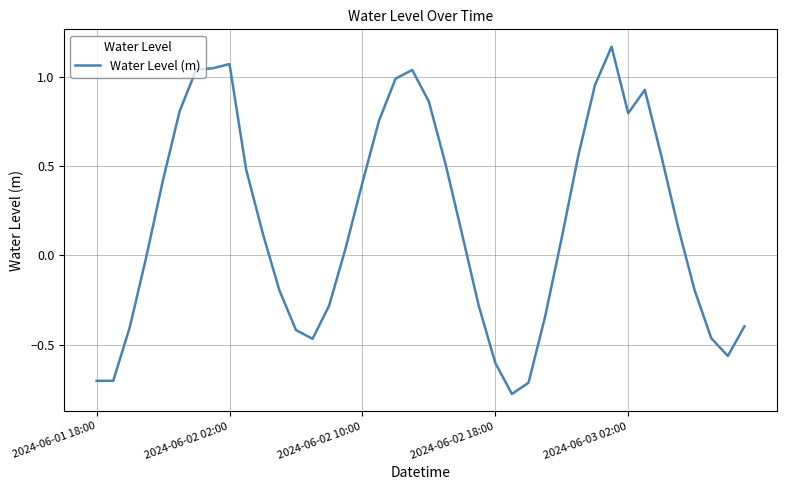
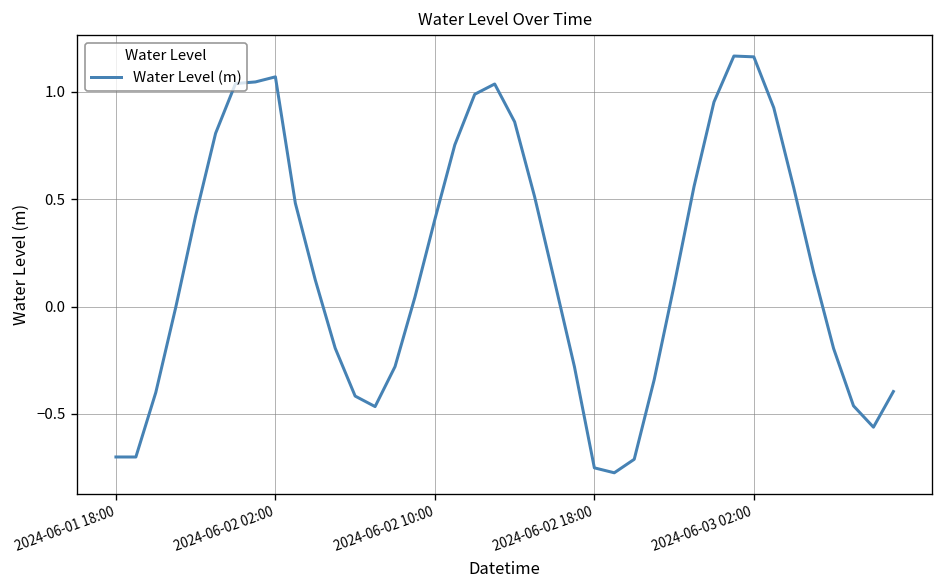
2024-06-02 18:00: -0.60 -> -0.75
2024-06-03 02:00: 0.79 -> 1.16
